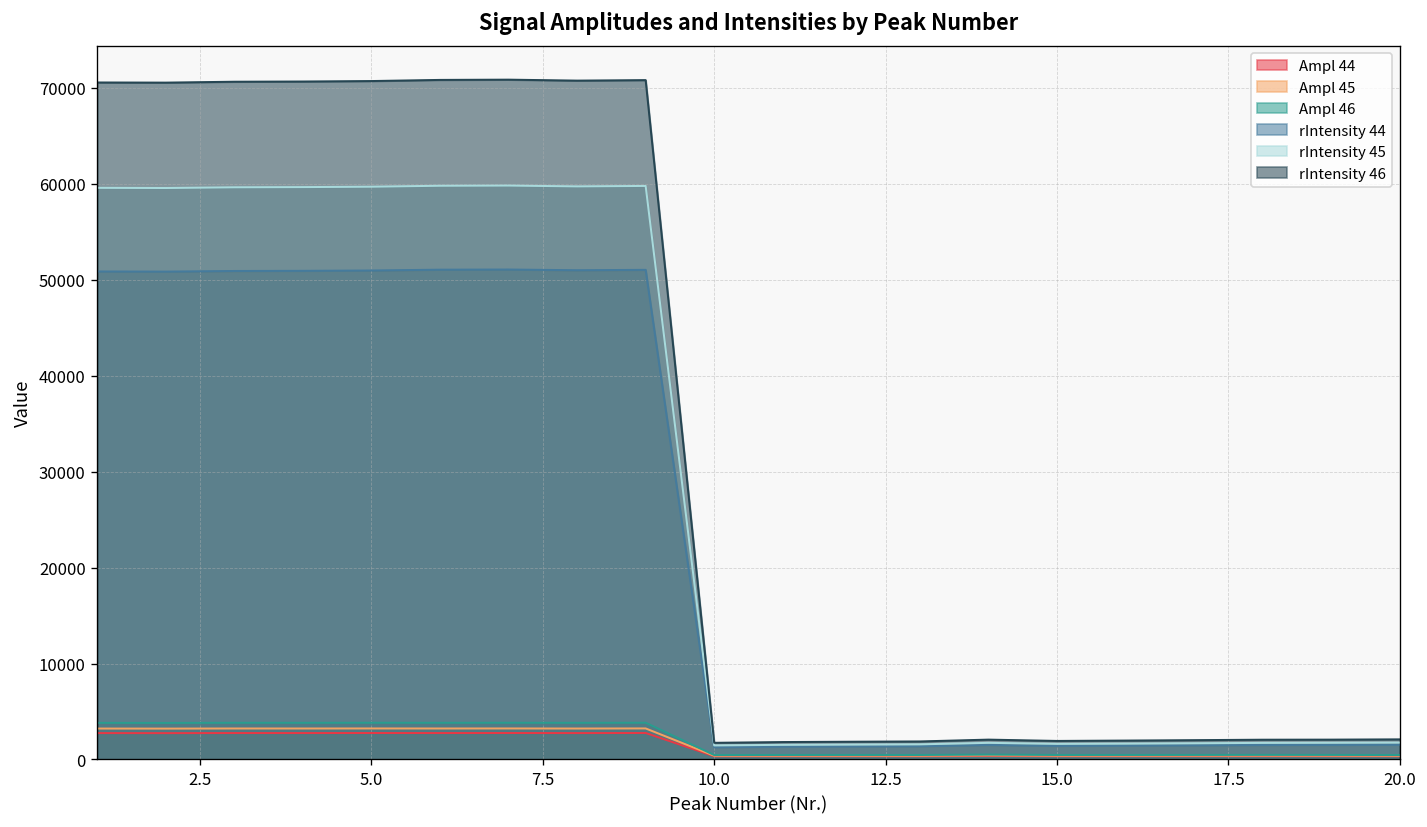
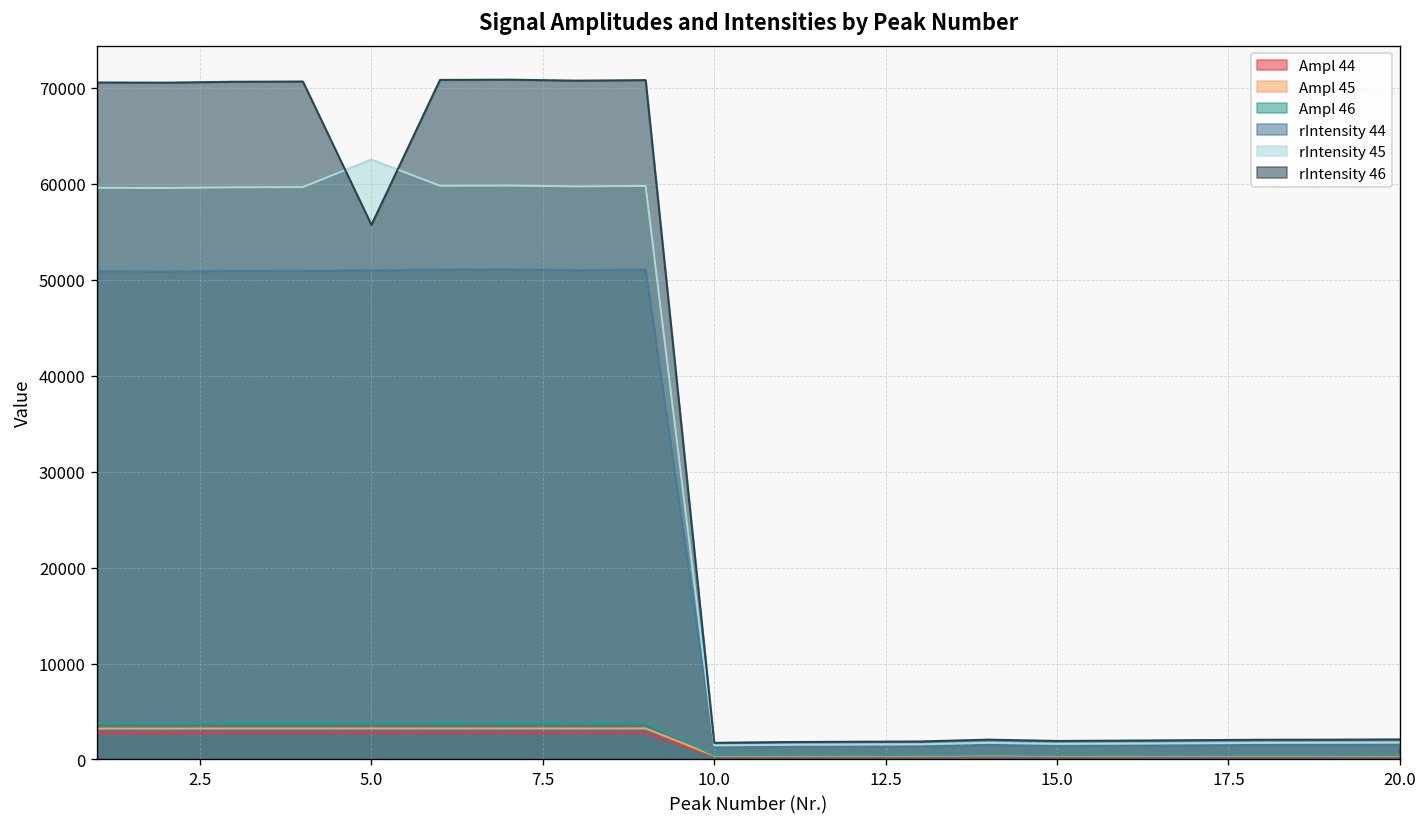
rIntensity 45, 5.0: 60000 -> 63000
rIntensity 46, 5.0: 71000 -> 56000
